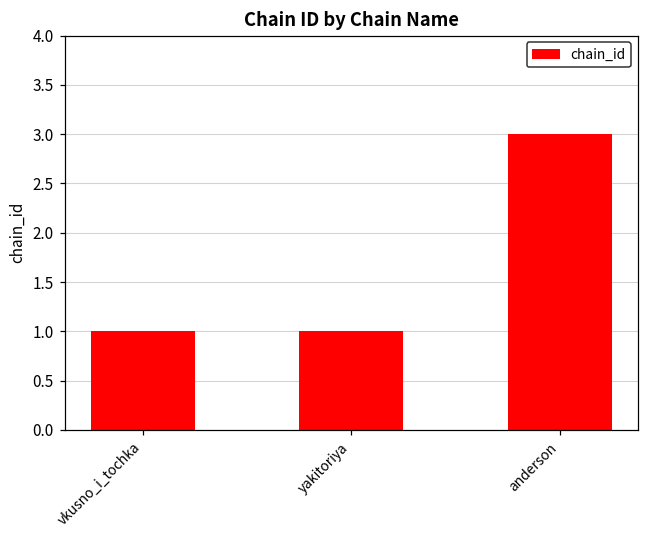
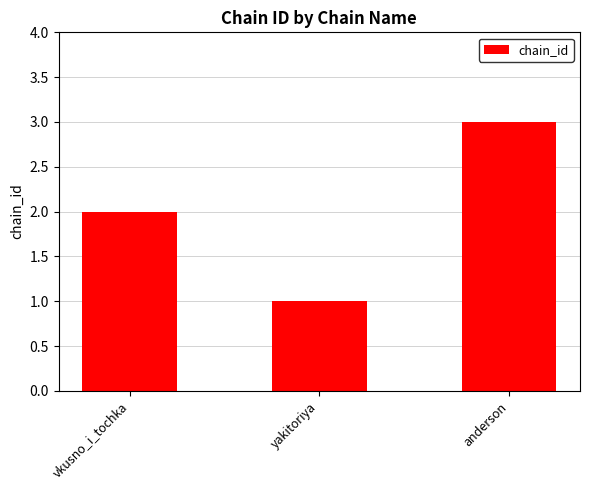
vkusno_i_tochka: 1 -> 2
